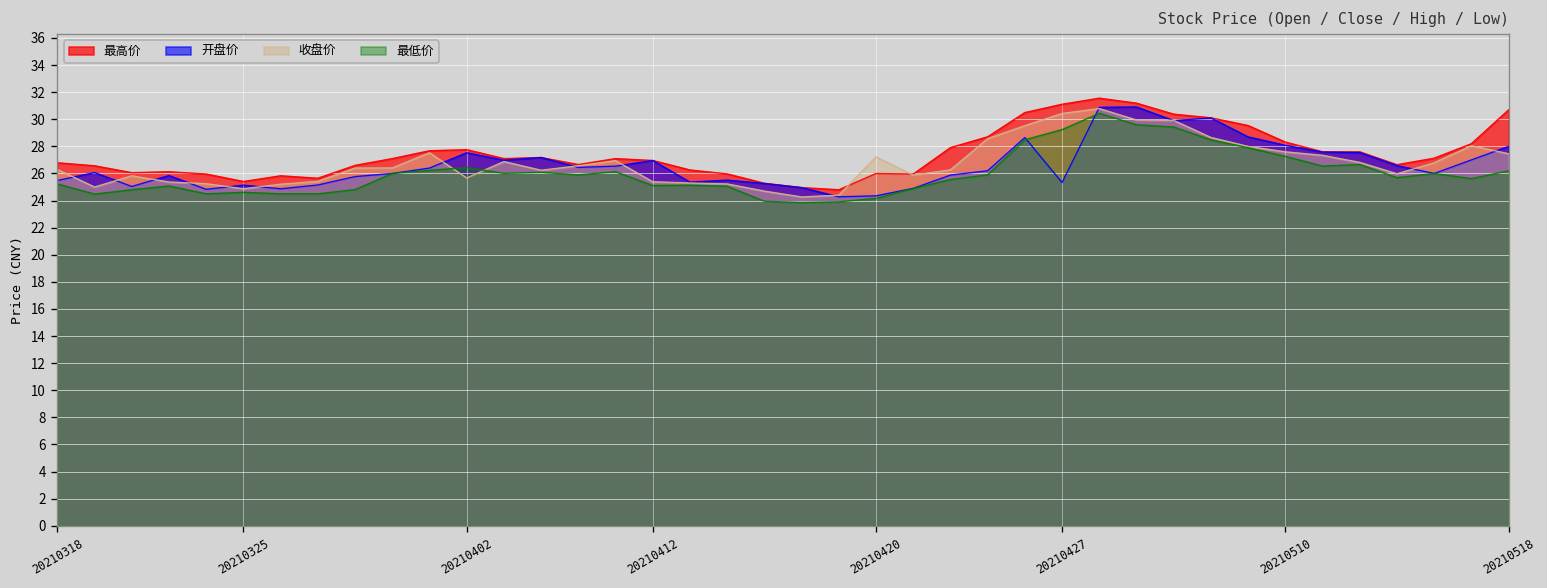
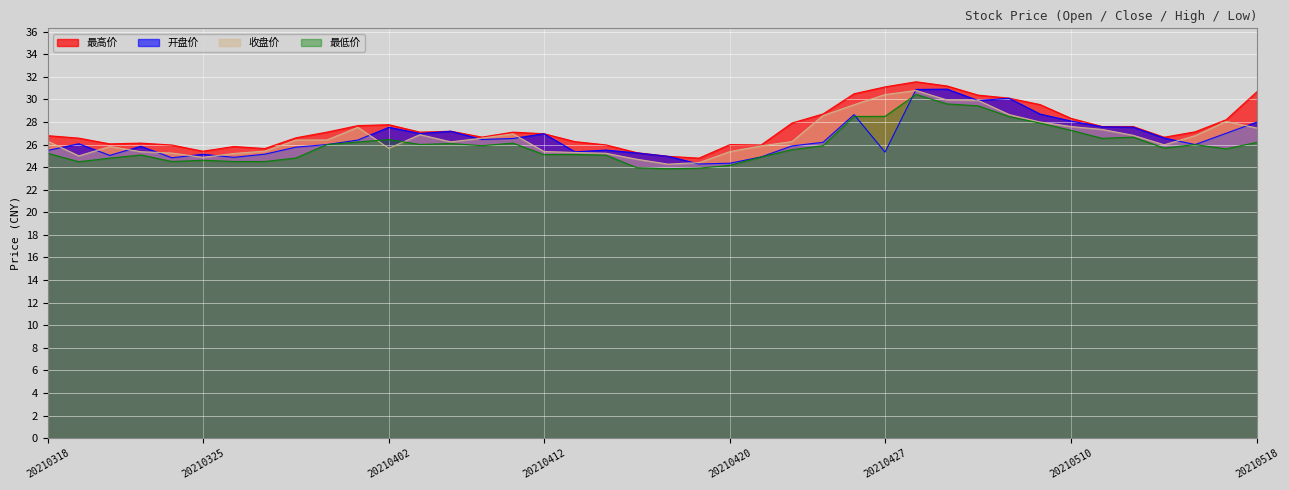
收盘价, 20210420: 27.2 -> 25.4
最低价, 20210427: 29.2 -> 28.5
